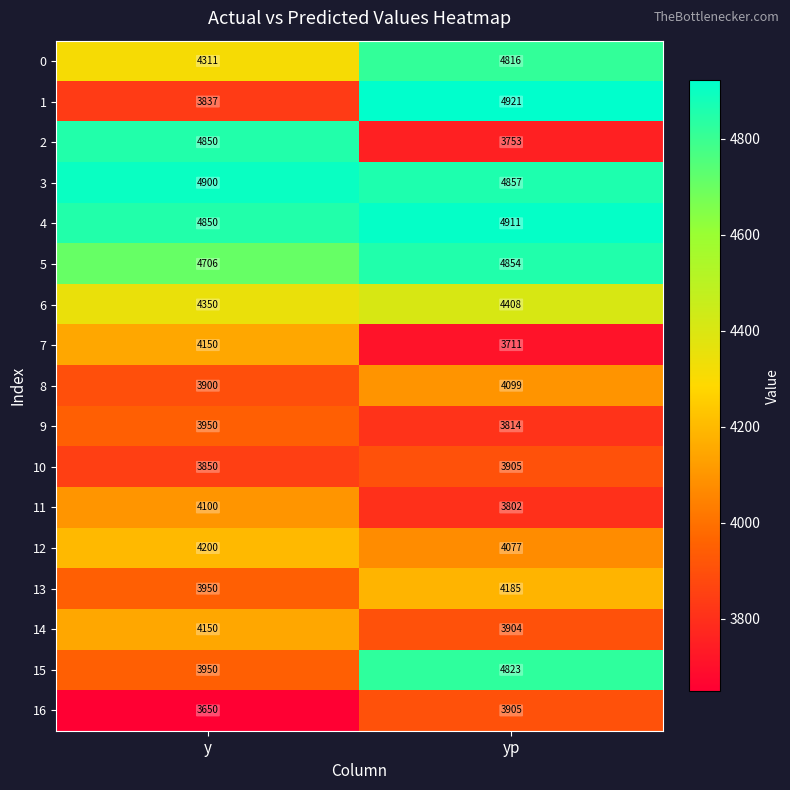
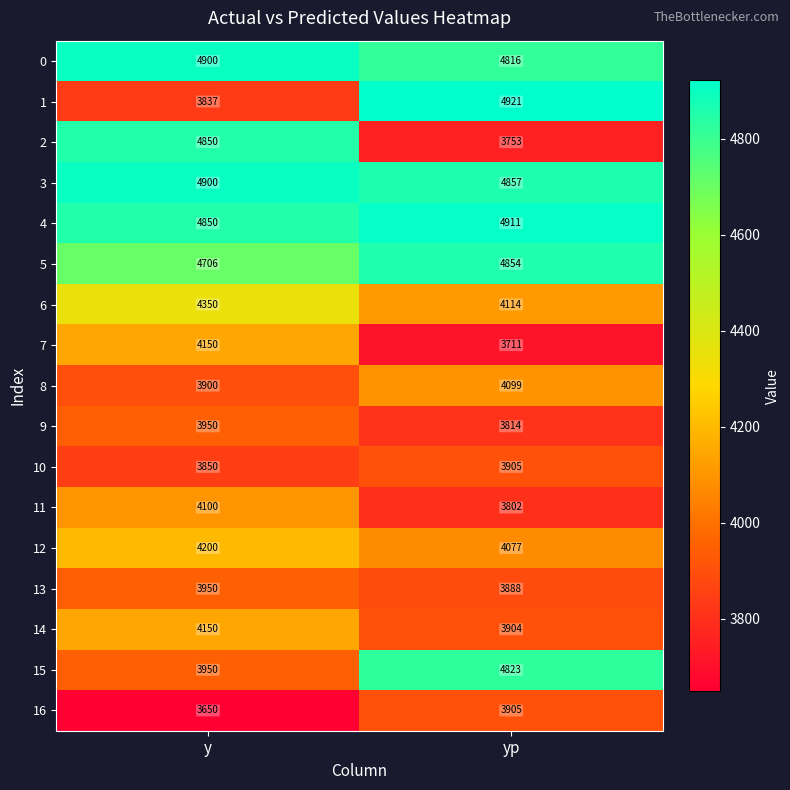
0, y: 4311 -> 4900
6, yp: 4408 -> 4114
13, yp: 4185 -> 3888
